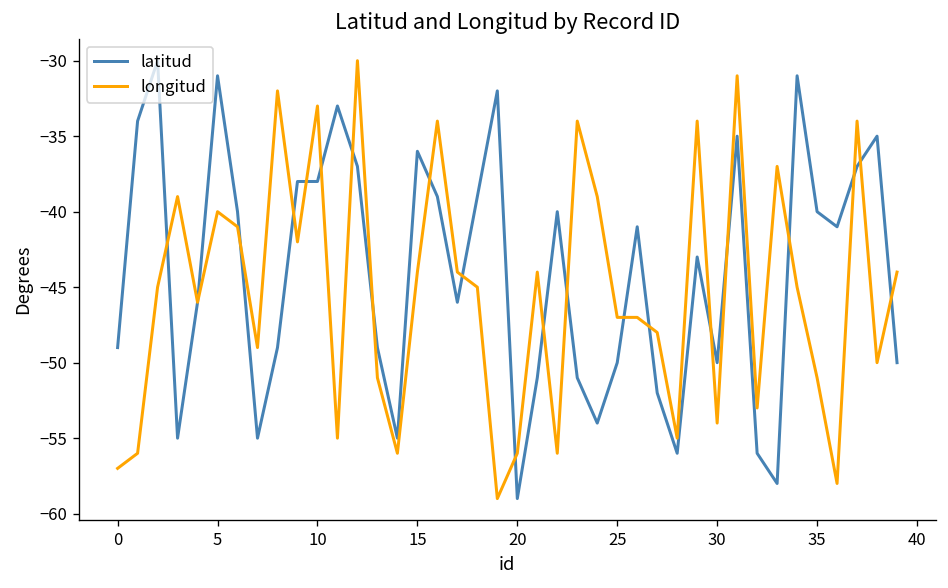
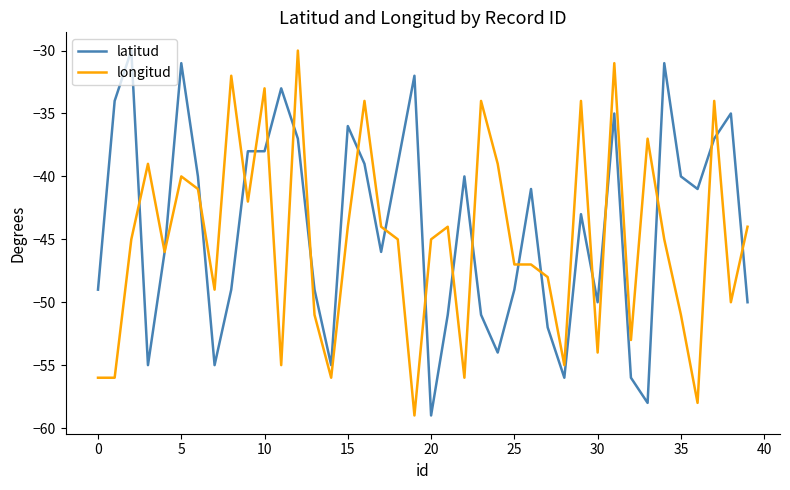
longitud, 0: -57 -> -56
longitud, 20: -56 -> -45
latitud, 25: -50 -> -49
